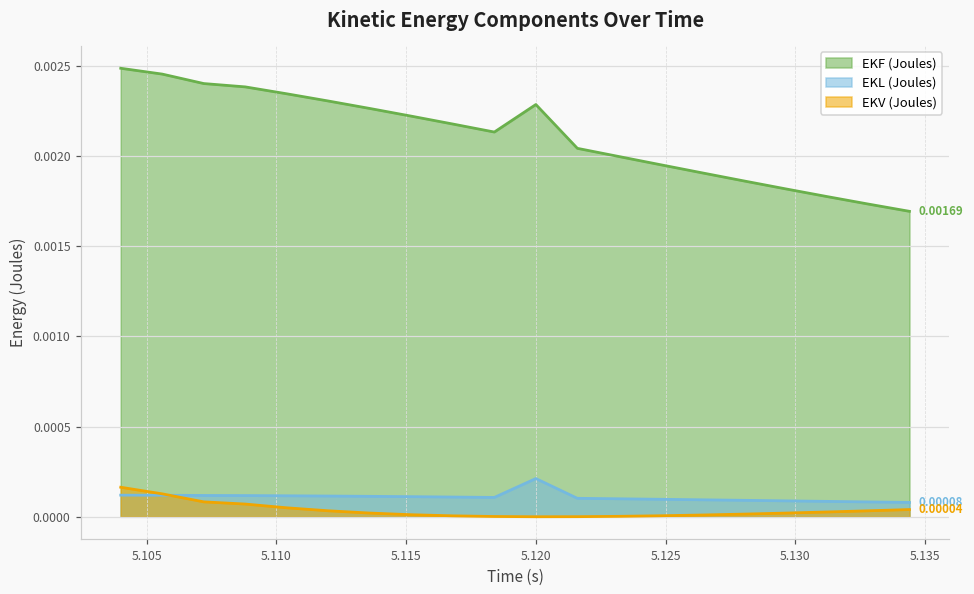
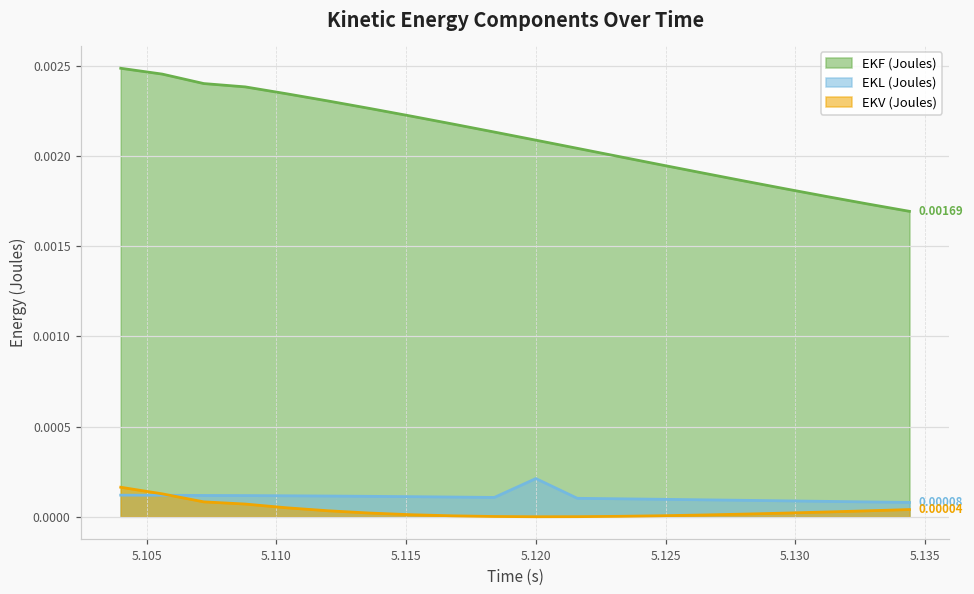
EKF (Joules), 5.120: 0.00229 -> 0.00209
